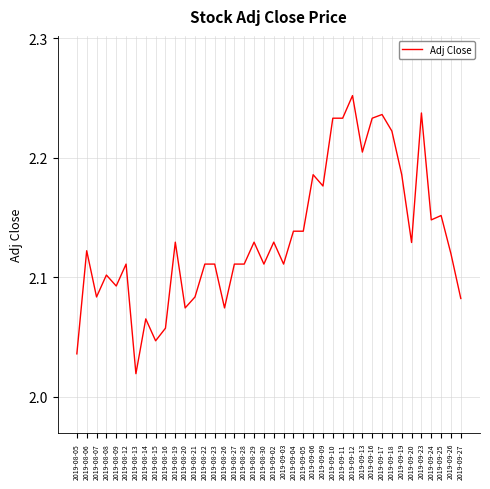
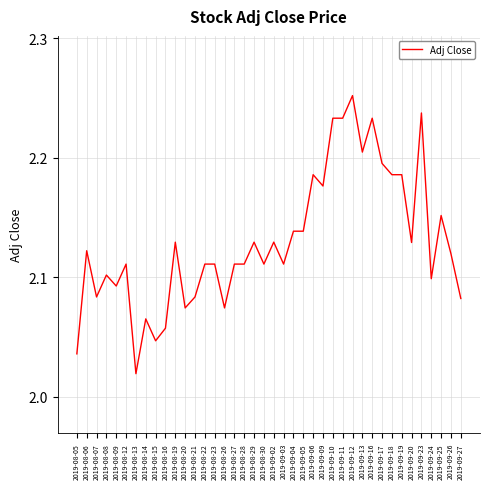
2019-09-17: 2.236 -> 2.195
2019-09-18: 2.222 -> 2.186
2019-09-24: 2.148 -> 2.099
